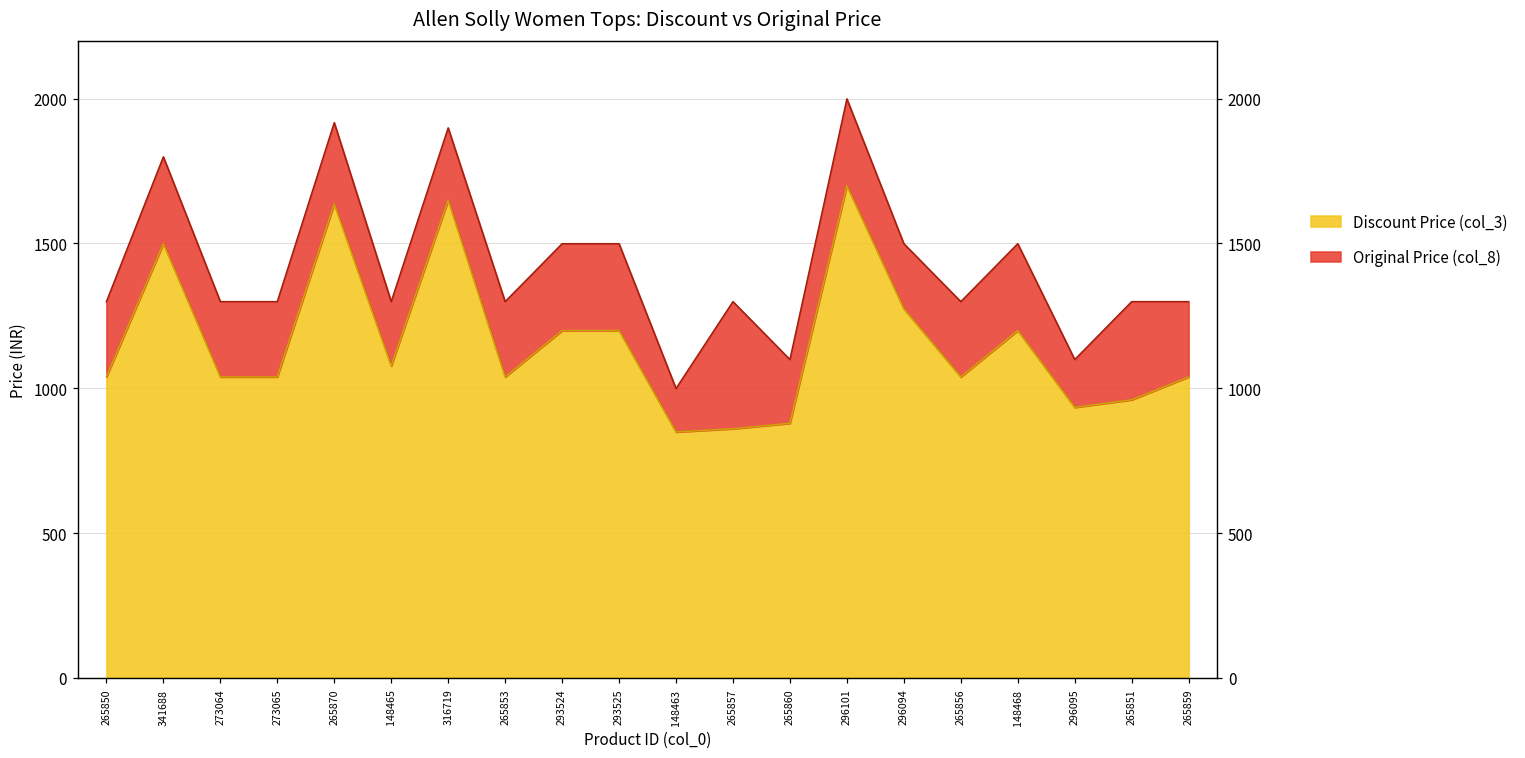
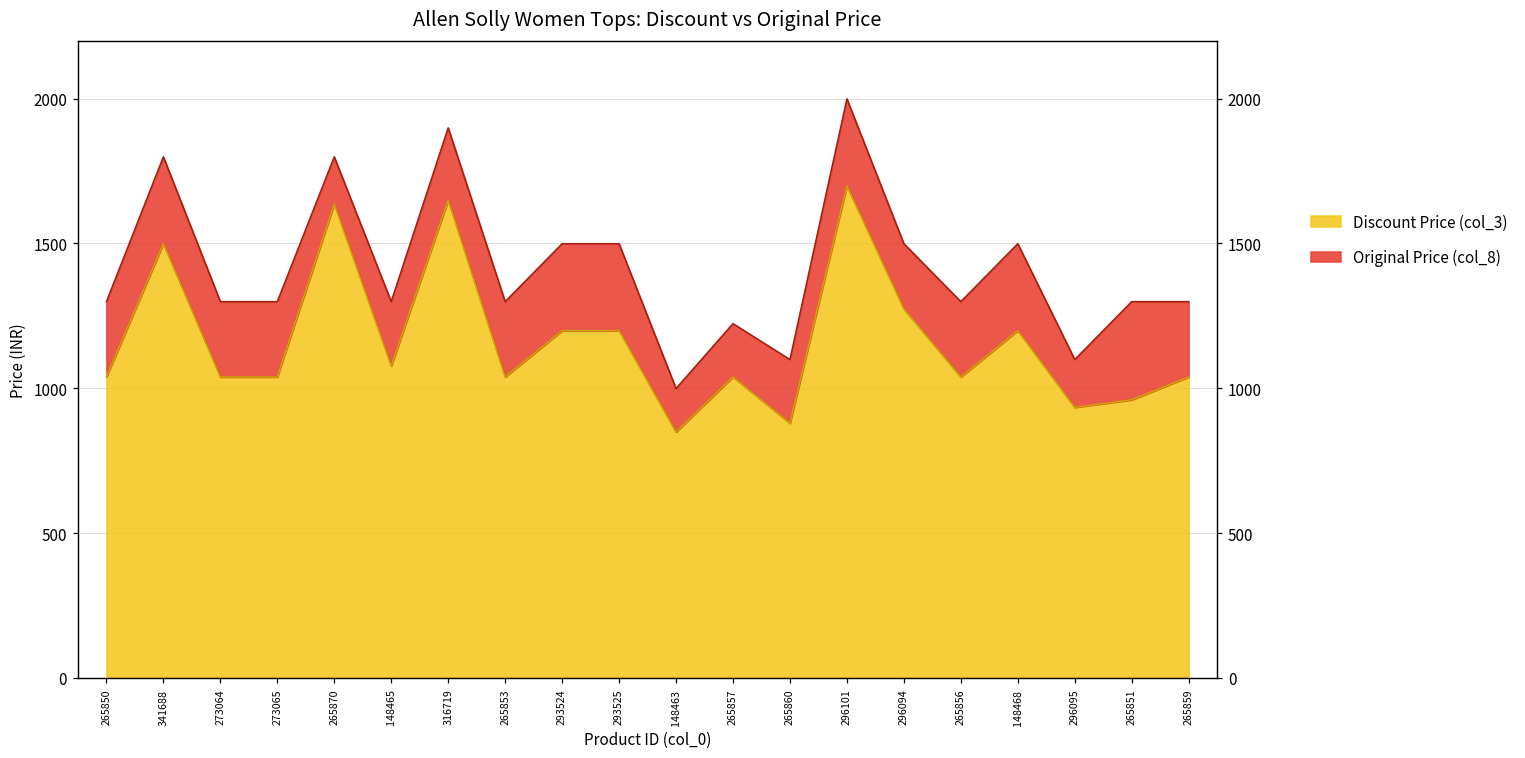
Original Price (col_8), 265870: 1920 -> 1800
Discount Price (col_3), 265857: 860 -> 1040
Original Price (col_8), 265857: 1300 -> 1220
